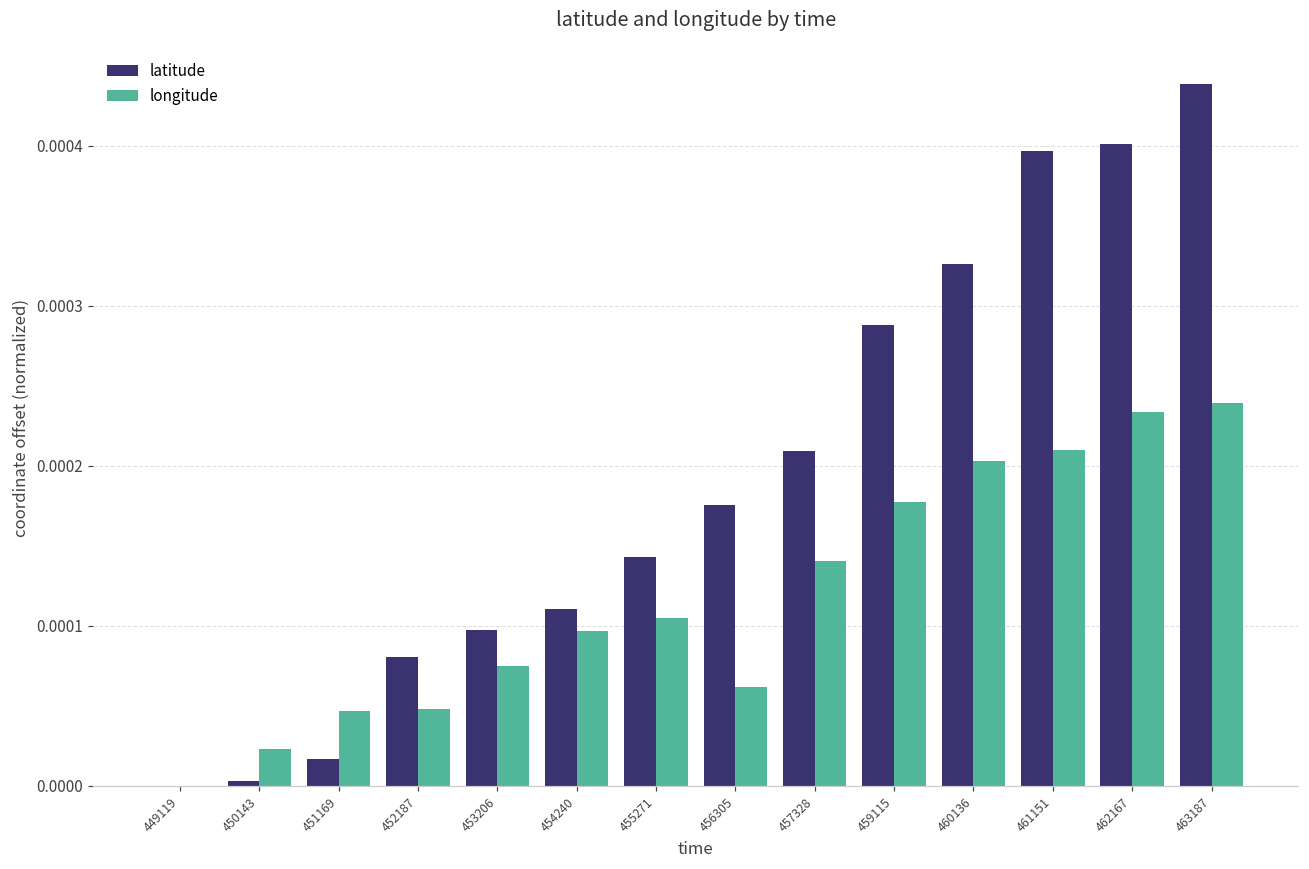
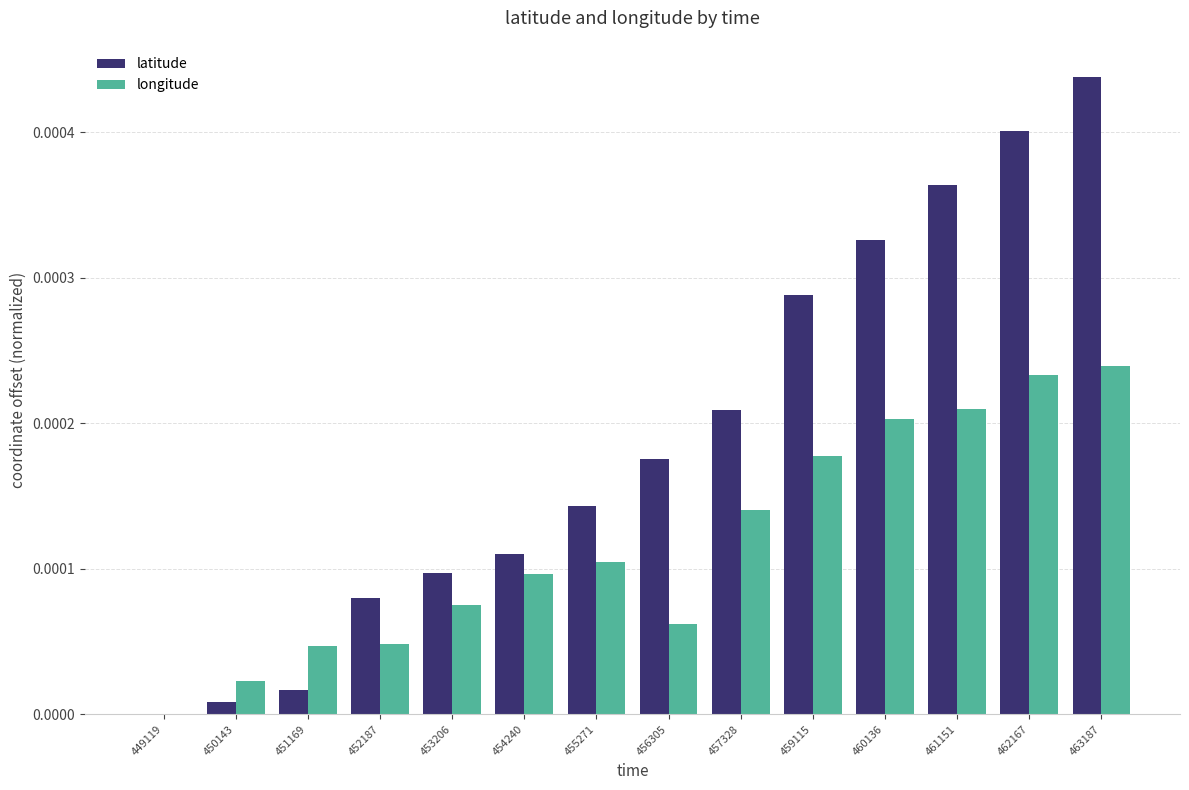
latitude, 450143: 0.000003 -> 0.000008
latitude, 461151: 0.000396 -> 0.000364
